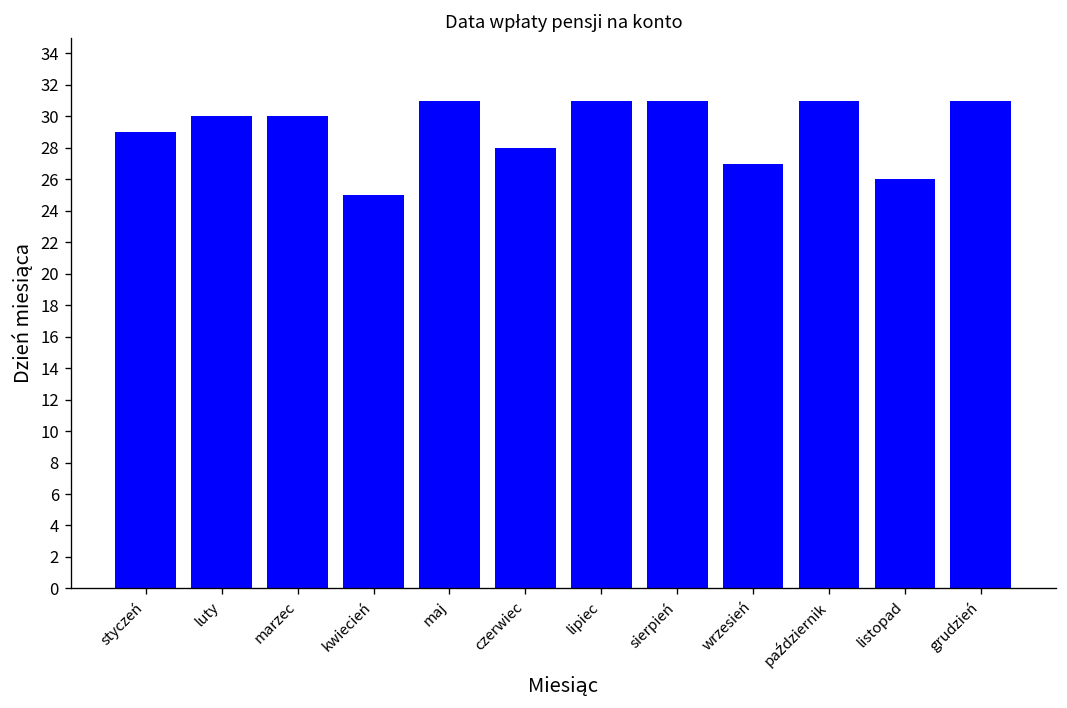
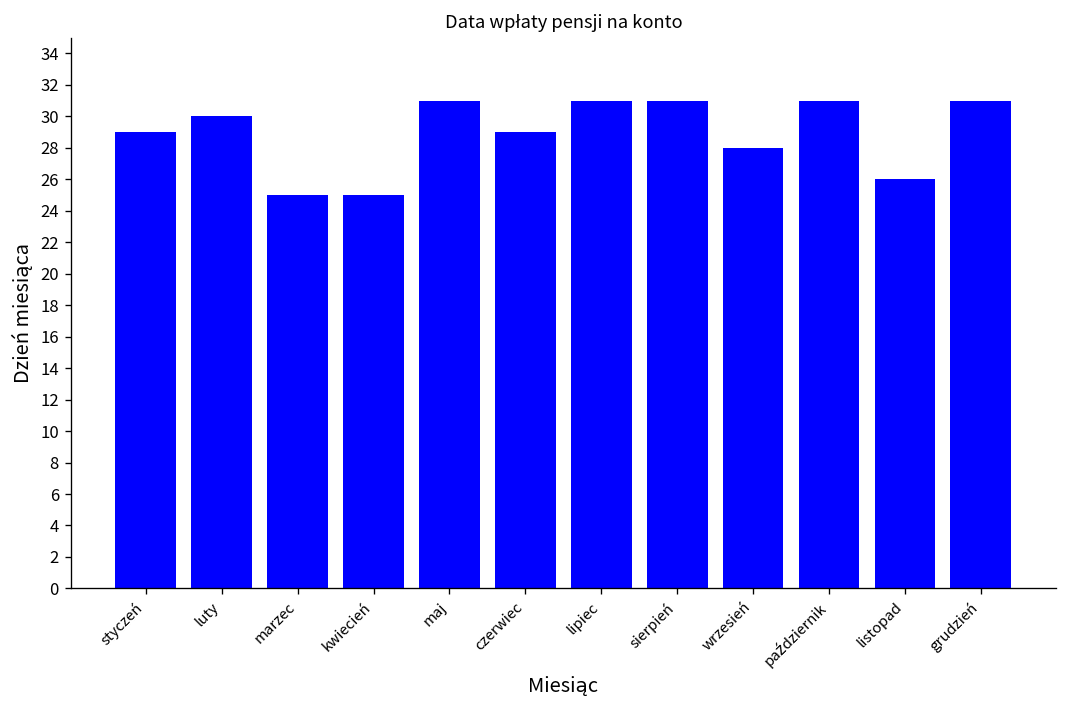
marzec: 30 -> 25
czerwiec: 28 -> 29
wrzesień: 27 -> 28
